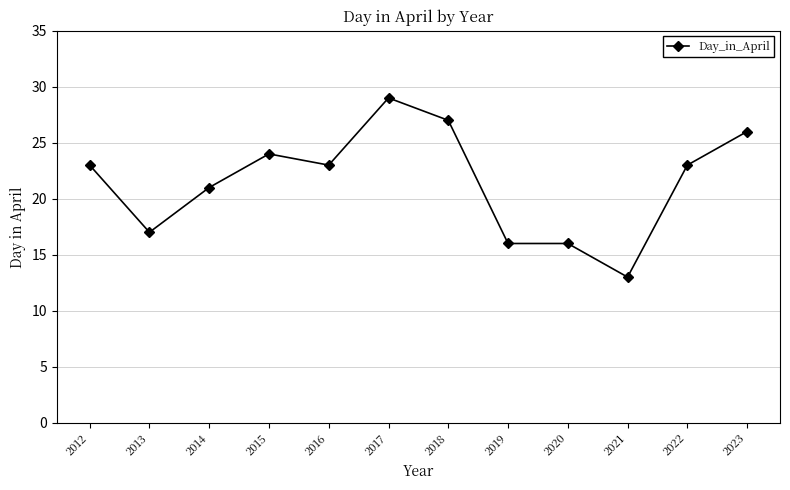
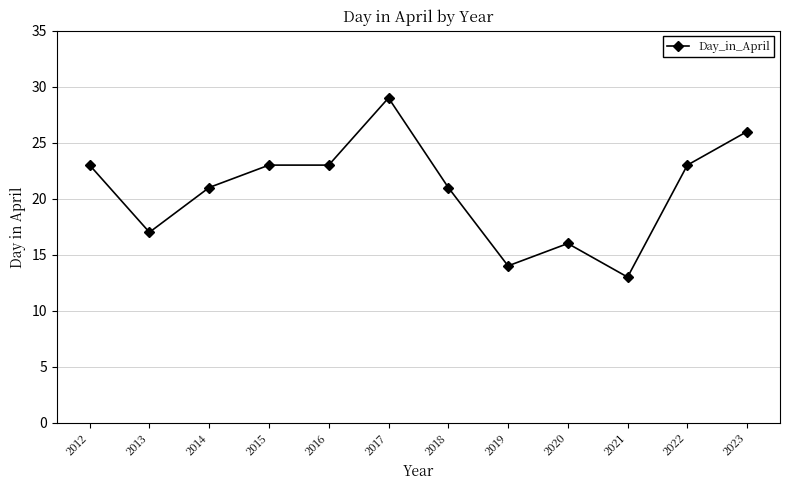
2015: 24 -> 23
2018: 27 -> 21
2019: 16 -> 14
